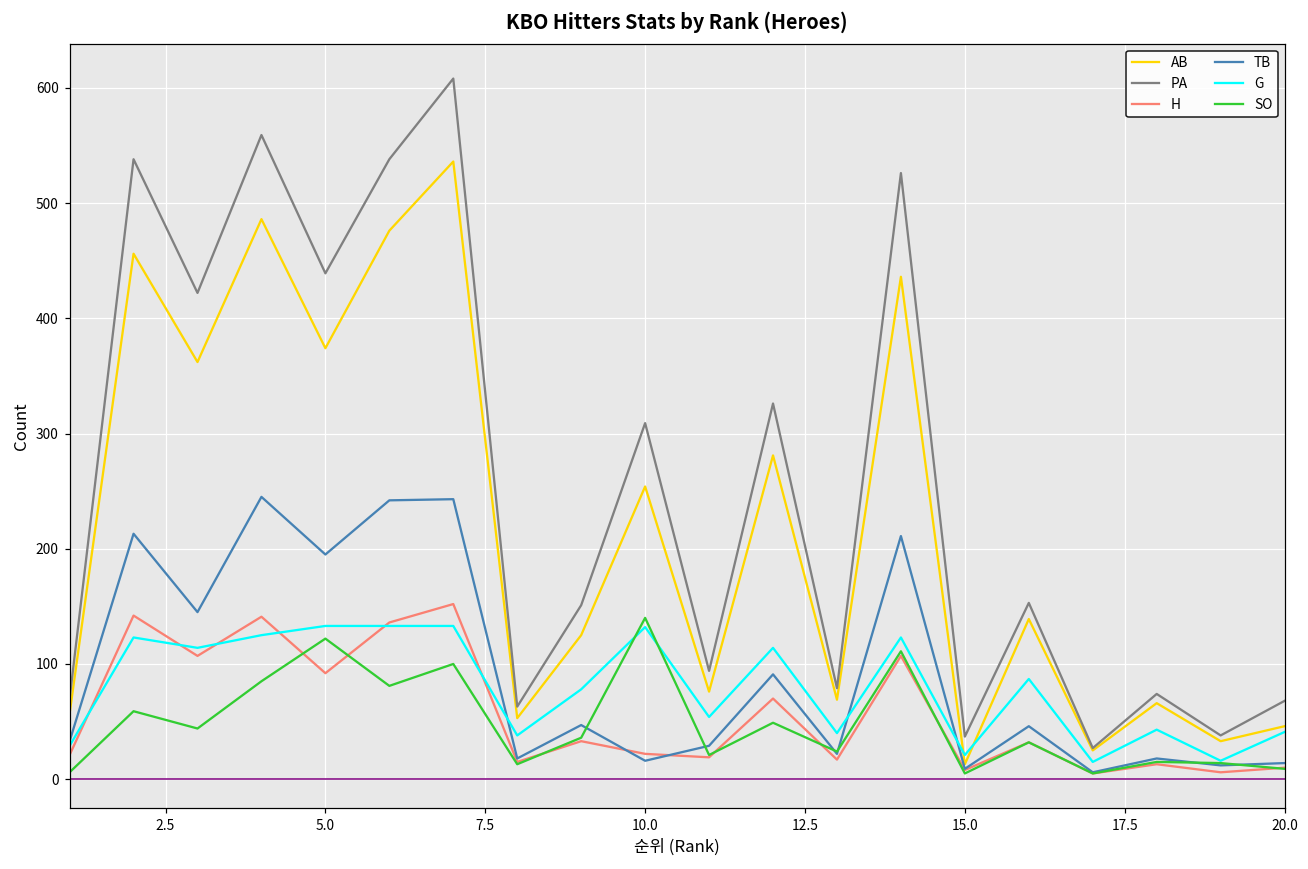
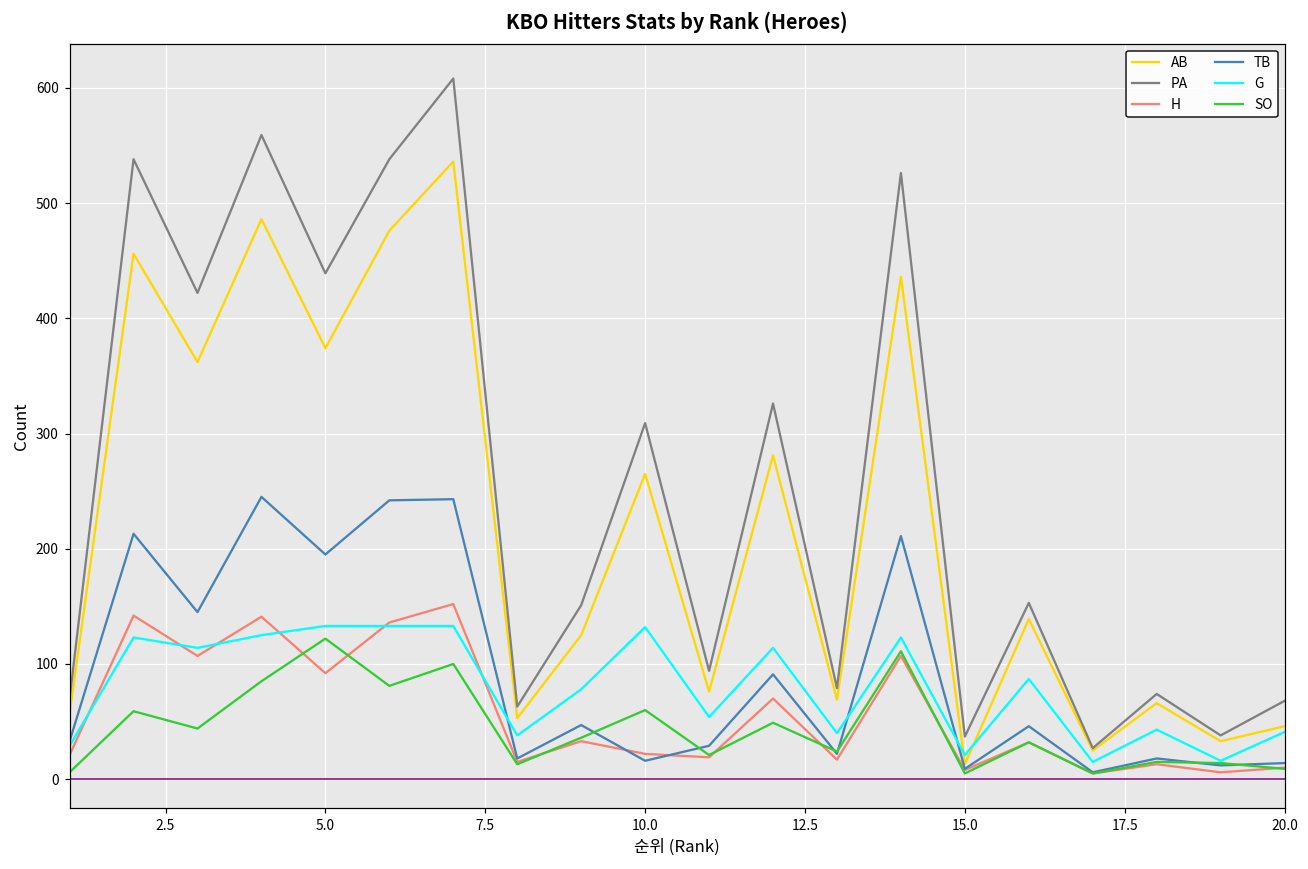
AB, 10.0: 254 -> 265
SO, 10.0: 140 -> 60
